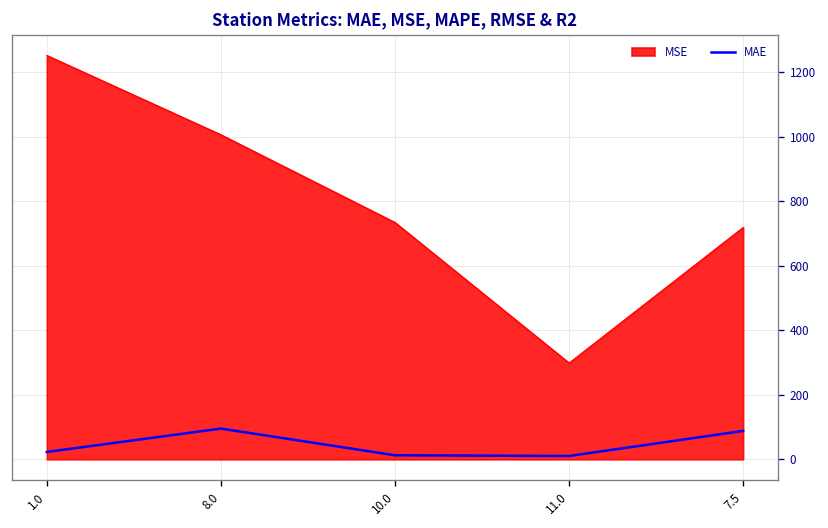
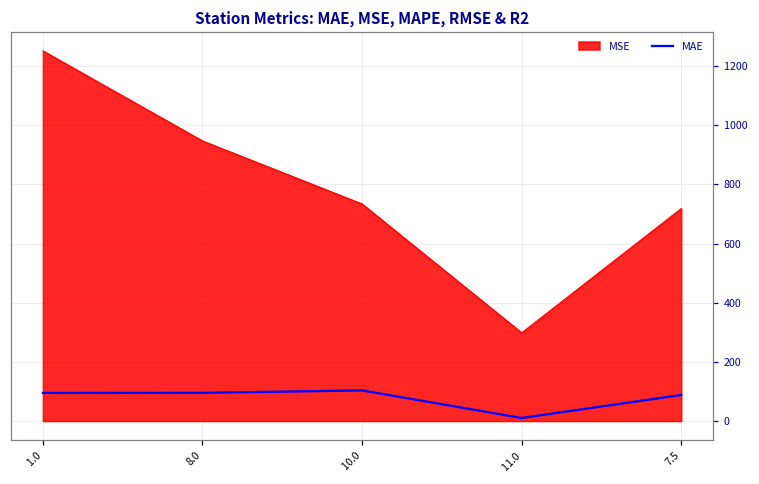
MAE, 1.0: 20 -> 100
MSE, 8.0: 1010 -> 950
MAE, 10.0: 10 -> 100
